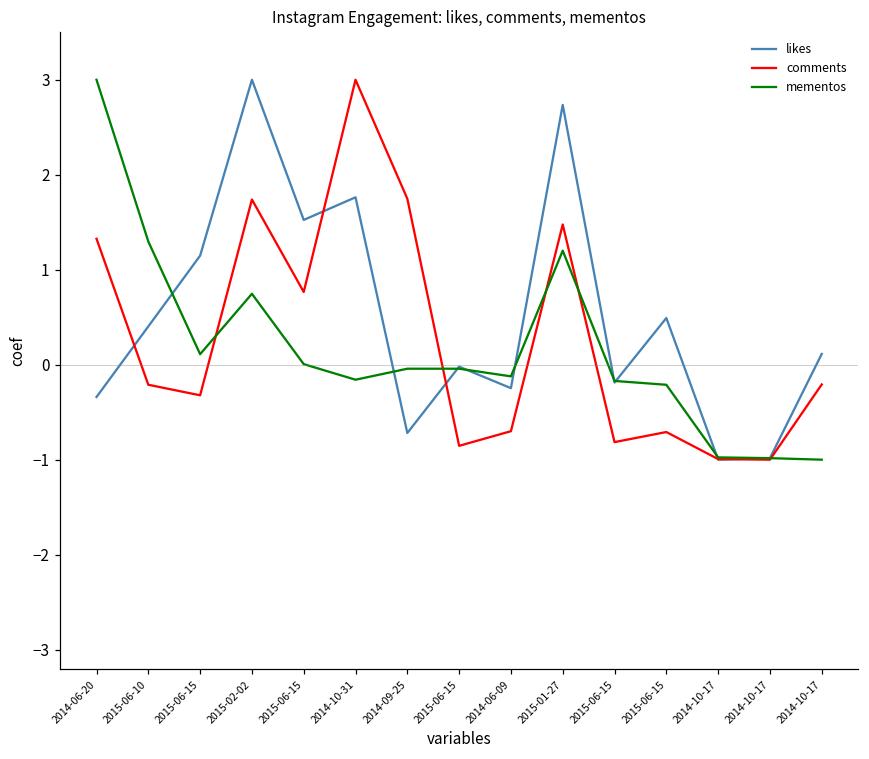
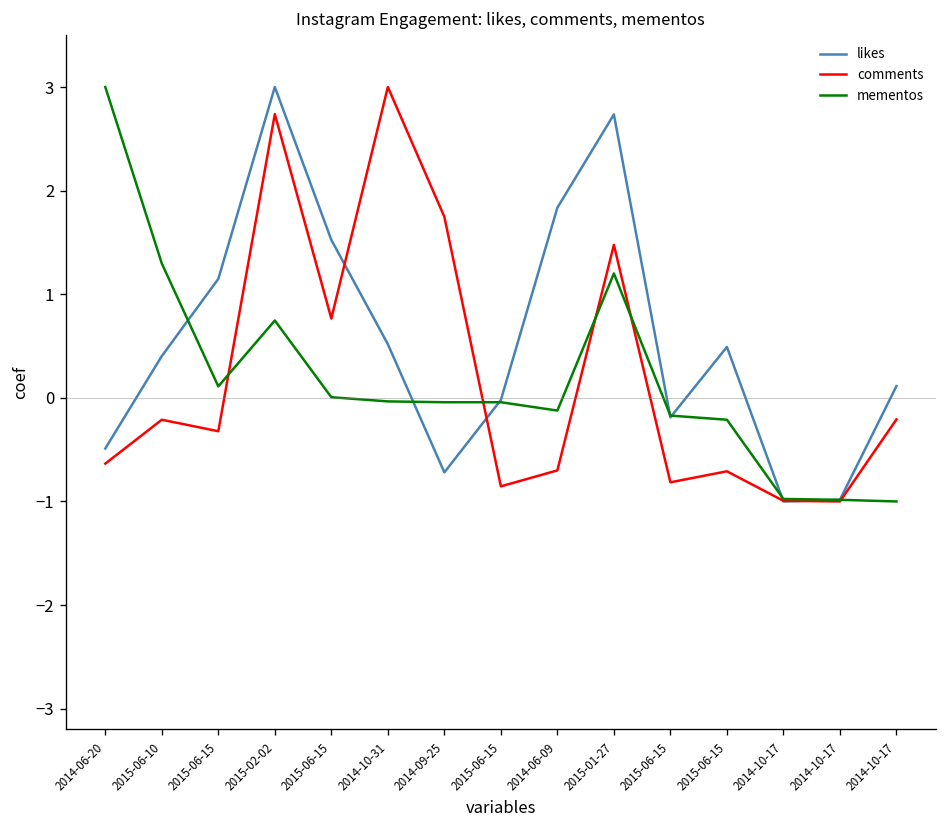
likes, 2014-06-20: -0.3 -> -0.5
comments, 2014-06-20: 1.3 -> -0.6
comments, 2015-02-02: 1.7 -> 2.7
likes, 2014-10-31: 1.8 -> 0.5
mementos, 2014-10-31: -0.2 -> 0.0
likes, 2014-06-09: -0.2 -> 1.8
